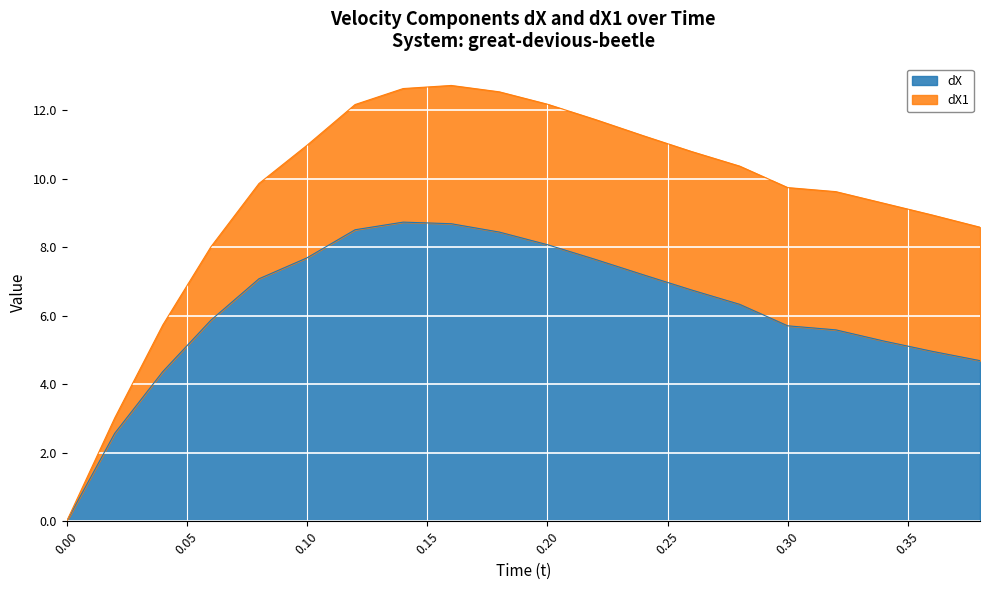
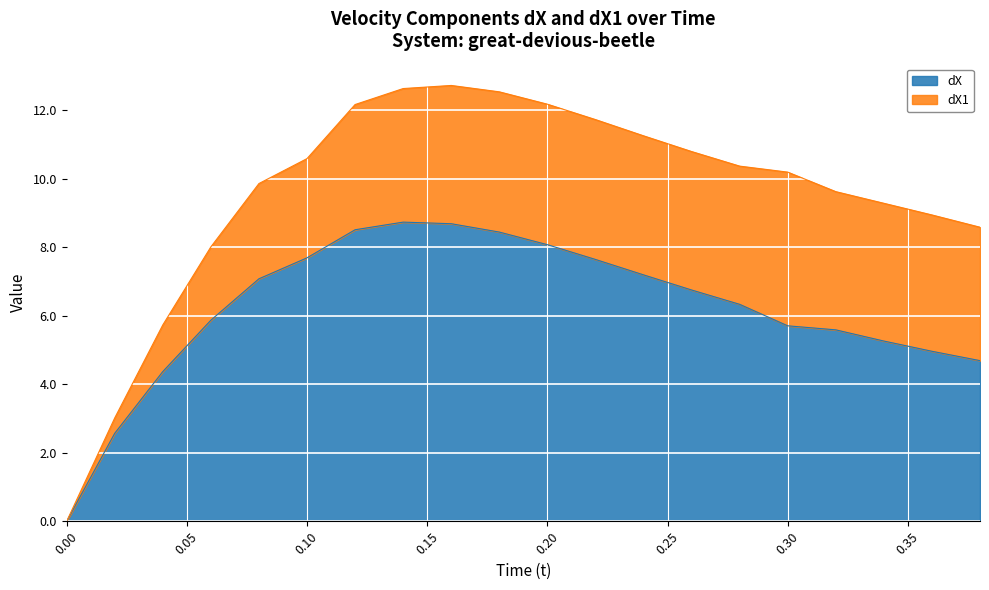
dX1, 0.10: 3.3 -> 2.9
dX1, 0.30: 4.0 -> 4.5
